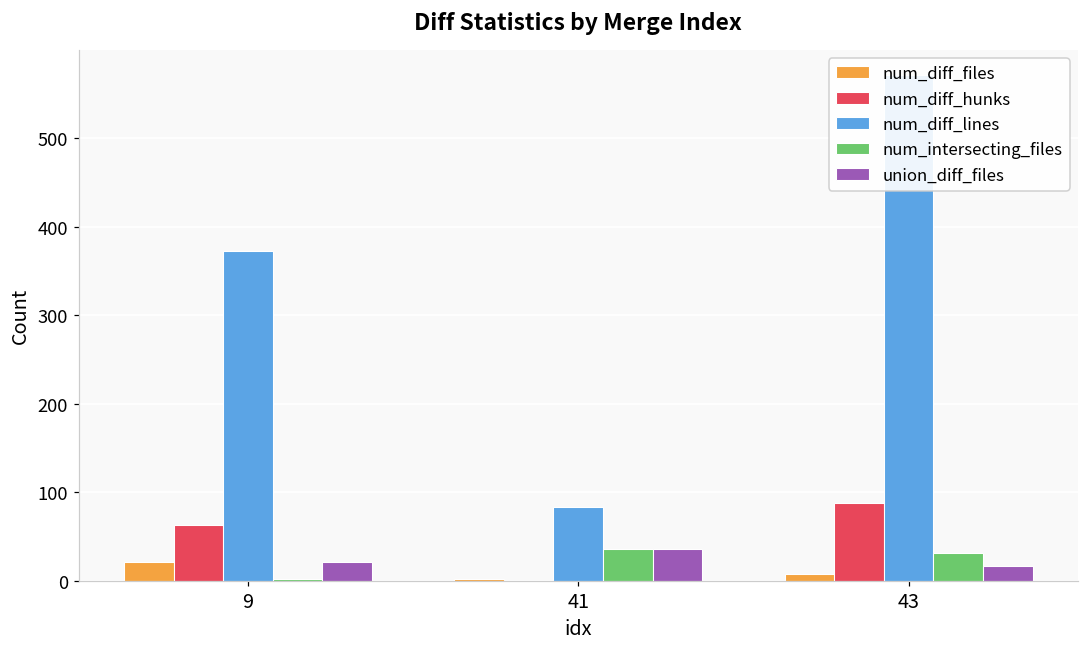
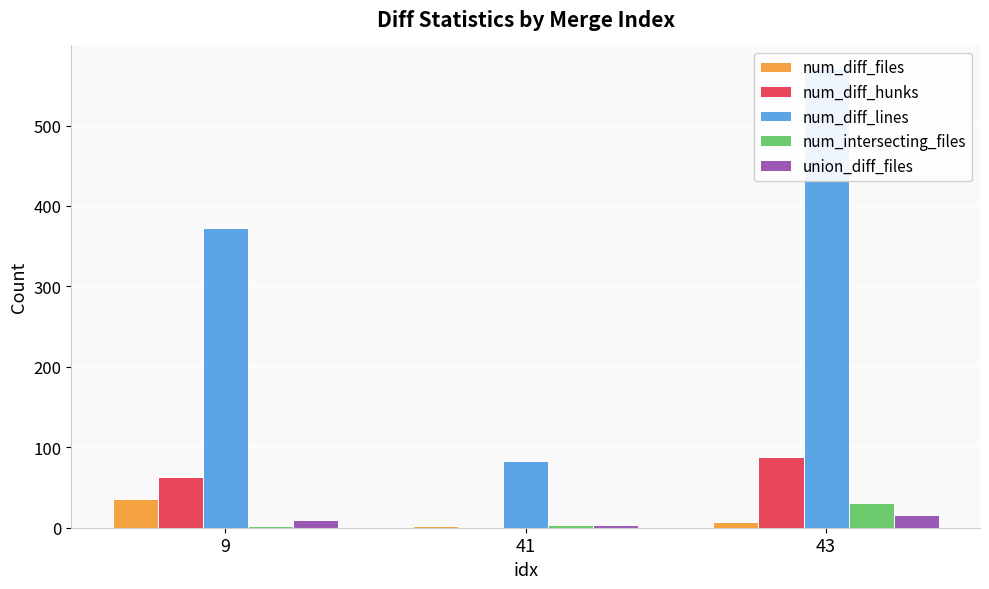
num_diff_files, 9: 20 -> 40
union_diff_files, 9: 20 -> 10
num_intersecting_files, 41: 40 -> 0
union_diff_files, 41: 40 -> 0
